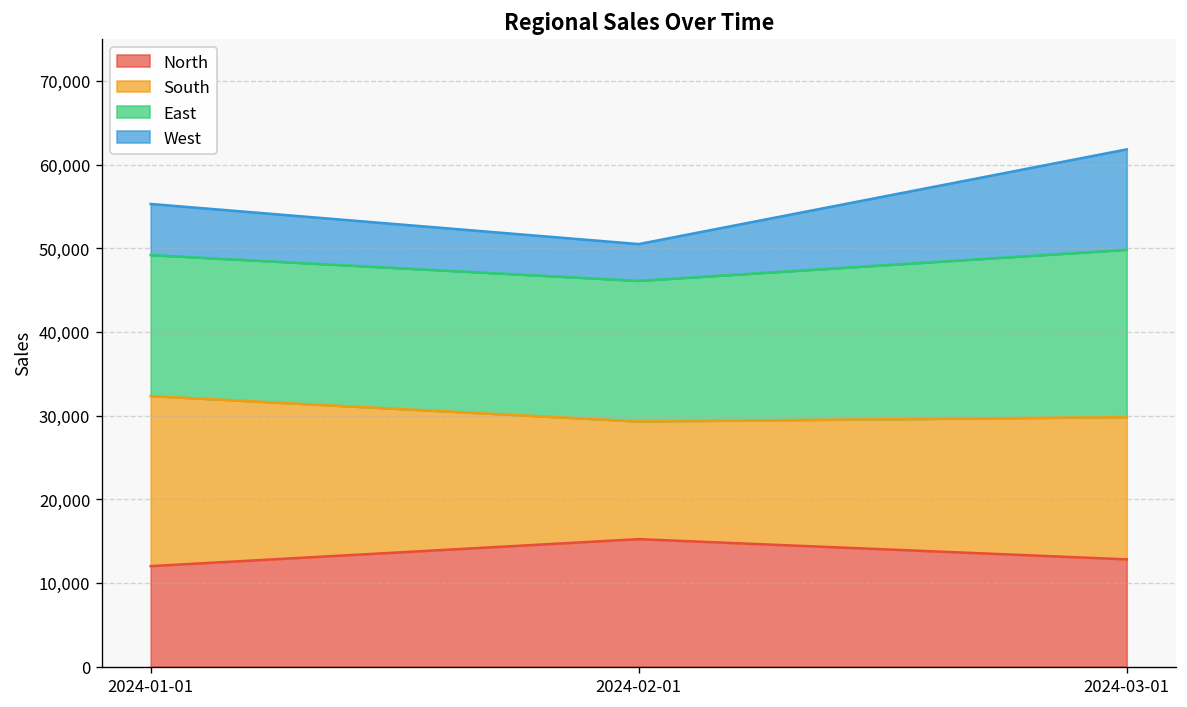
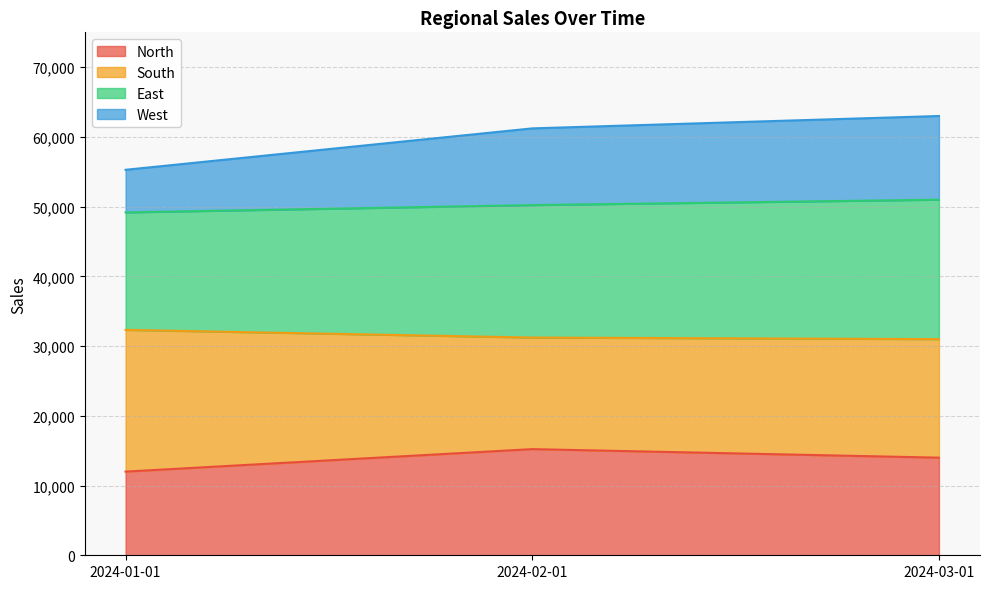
South, 2024-02-01: 14,000 -> 16,000
East, 2024-02-01: 17,000 -> 19,000
West, 2024-02-01: 4,000 -> 11,000
North, 2024-03-01: 13,000 -> 14,000
